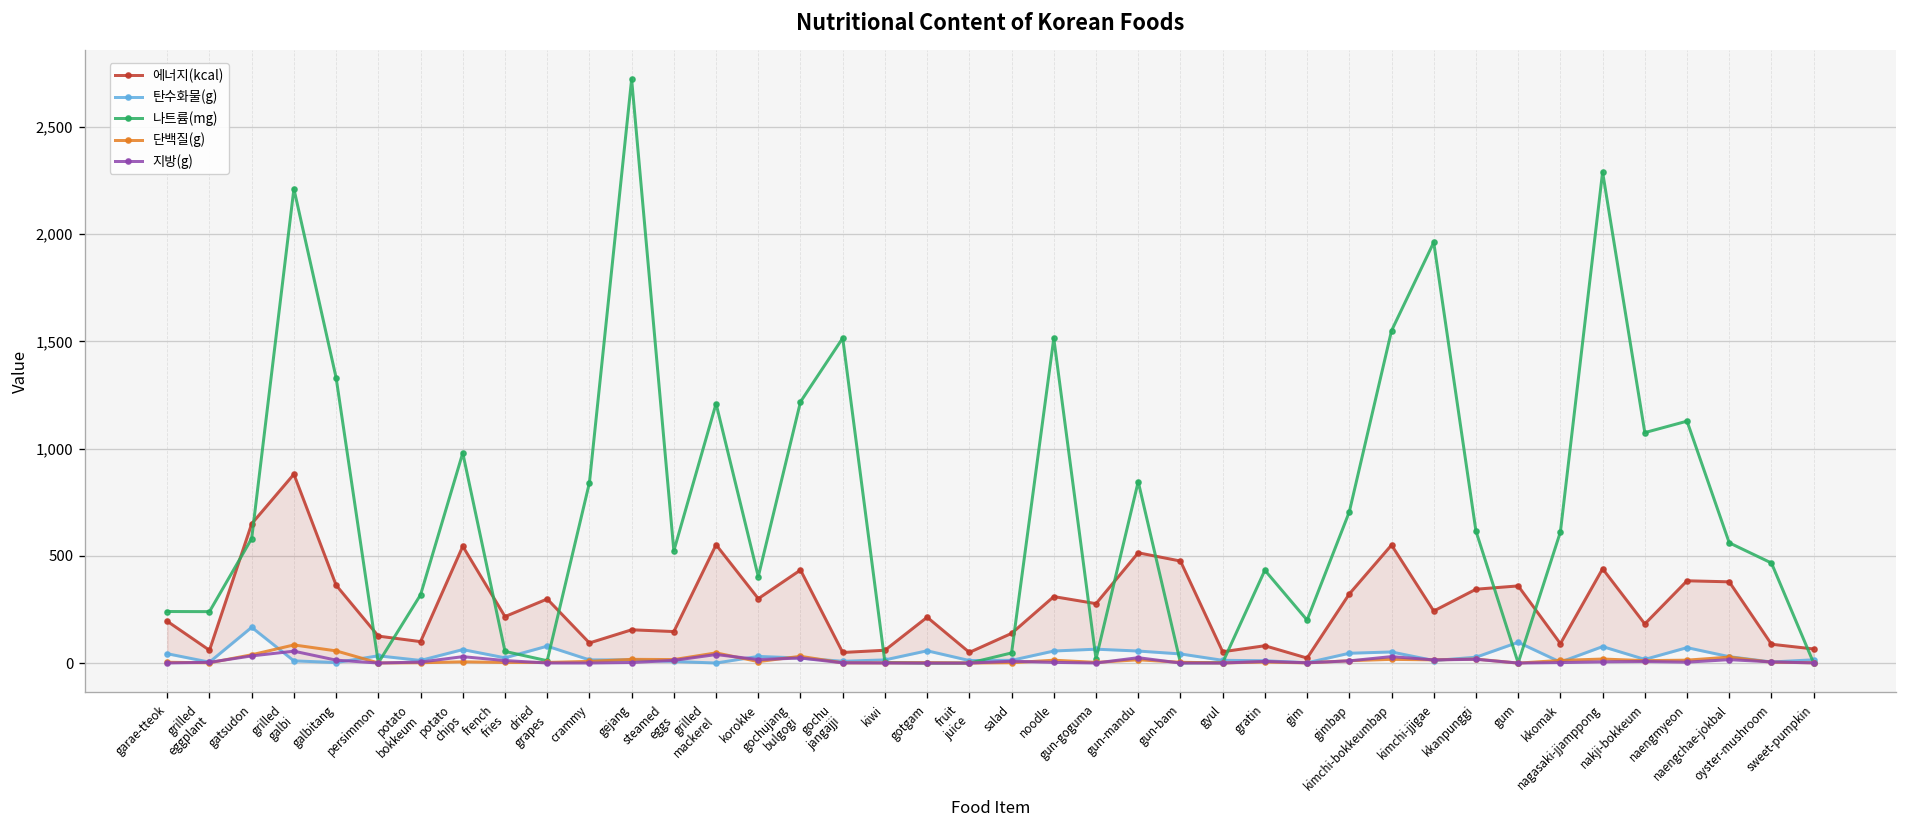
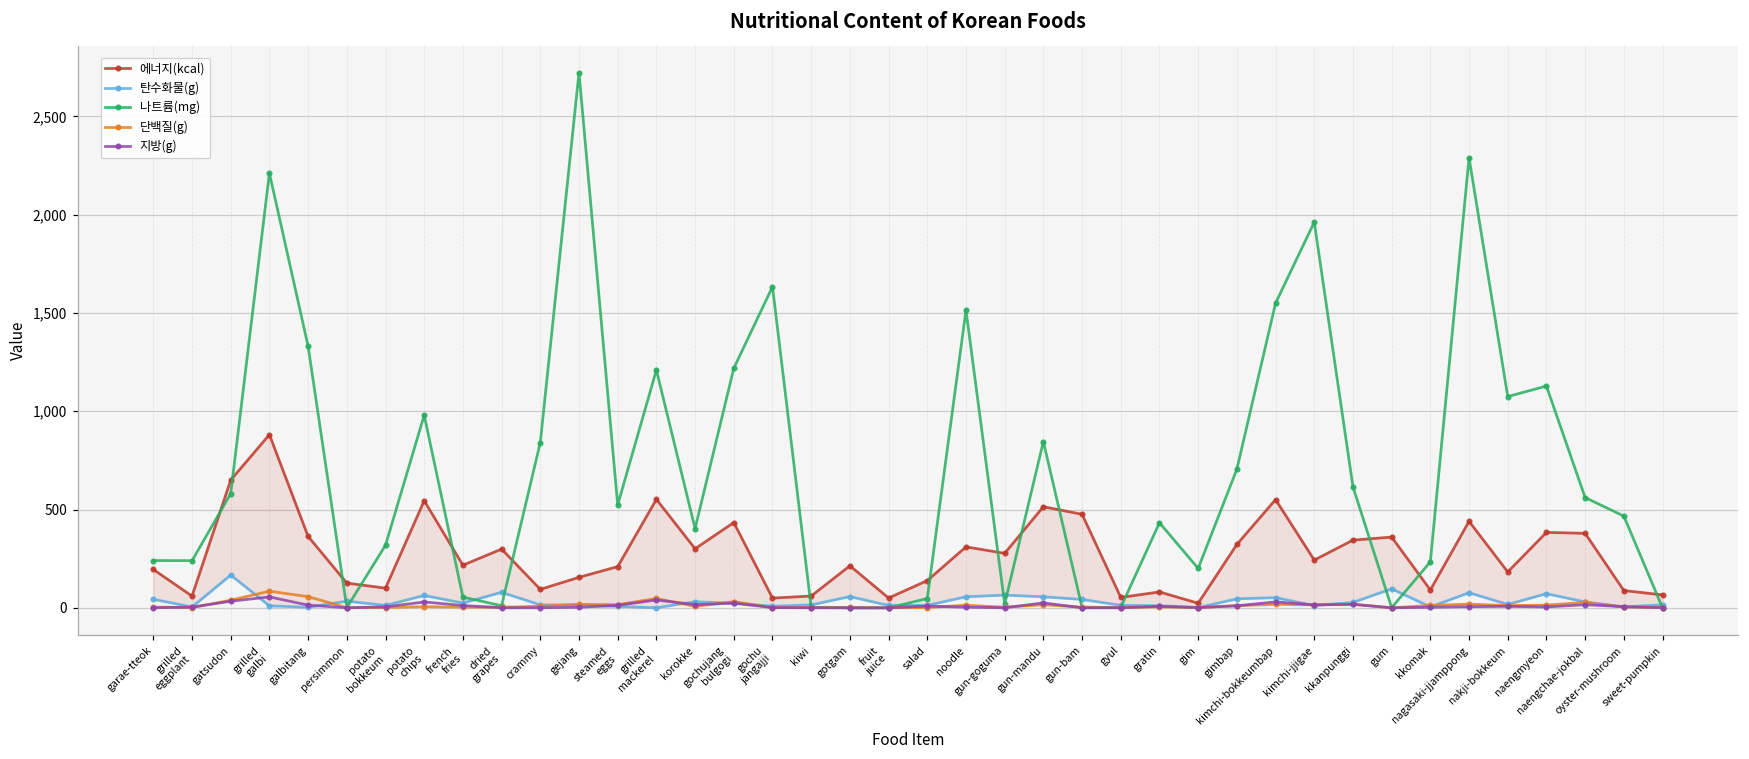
에너지(kcal), steamed eggs: 150 -> 210
나트륨(mg), gochu jangajji: 1,520 -> 1,630
나트륨(mg), kkomak: 610 -> 230
